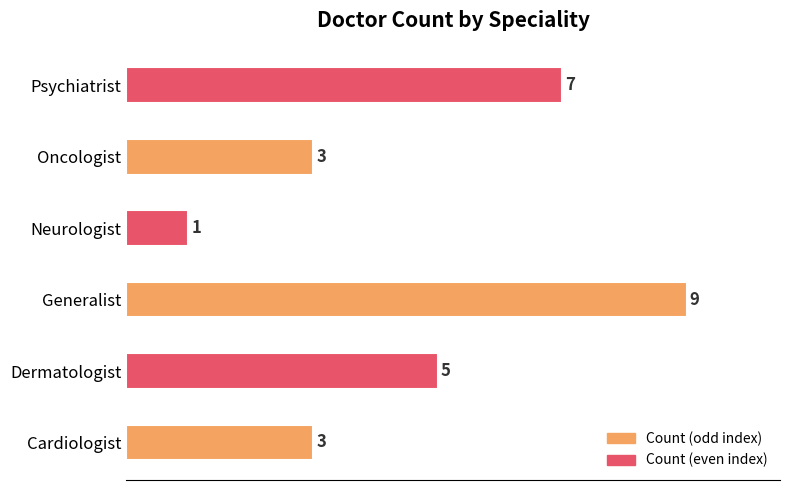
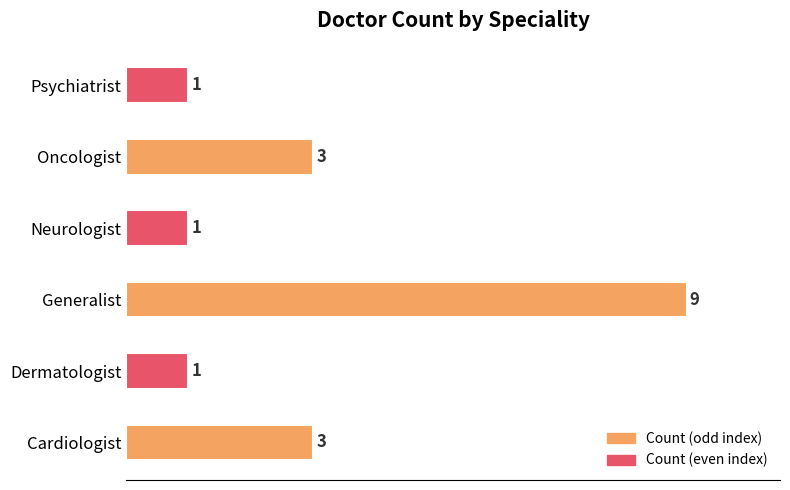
Psychiatrist: 7 -> 1
Dermatologist: 5 -> 1
